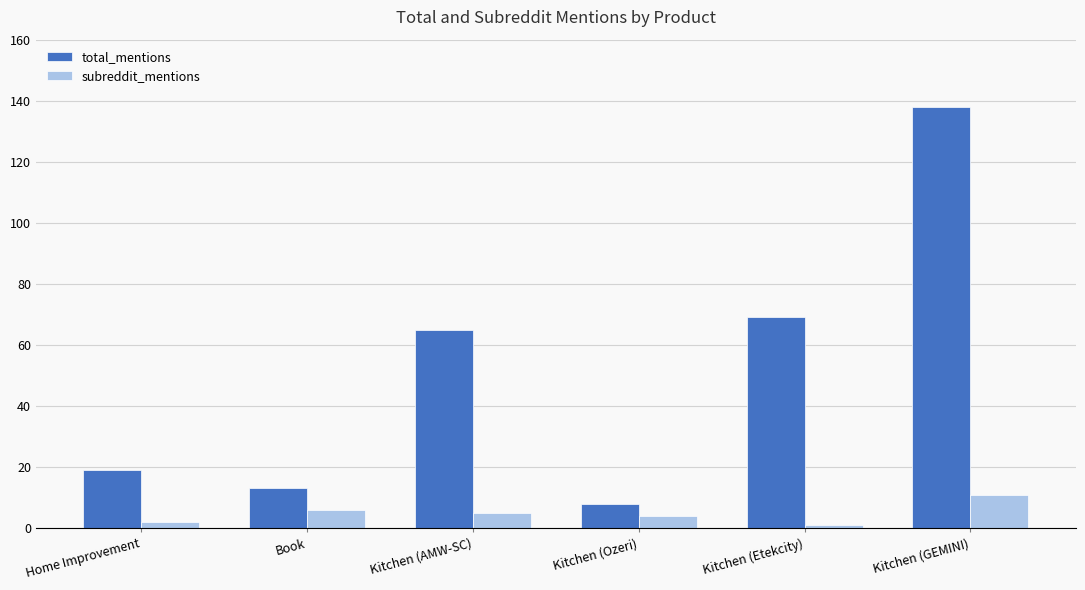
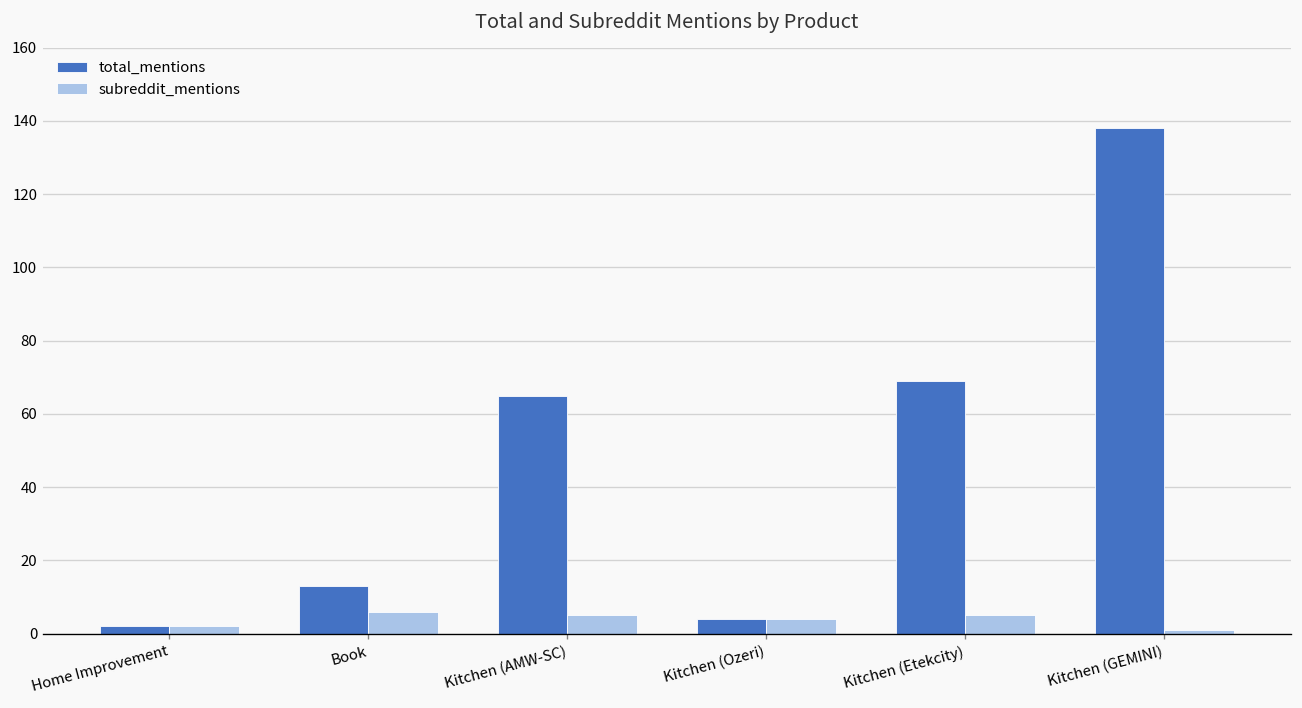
total_mentions, Home Improvement: 19 -> 2
total_mentions, Kitchen (Ozeri): 8 -> 4
subreddit_mentions, Kitchen (Etekcity): 1 -> 5
subreddit_mentions, Kitchen (GEMINI): 11 -> 1
